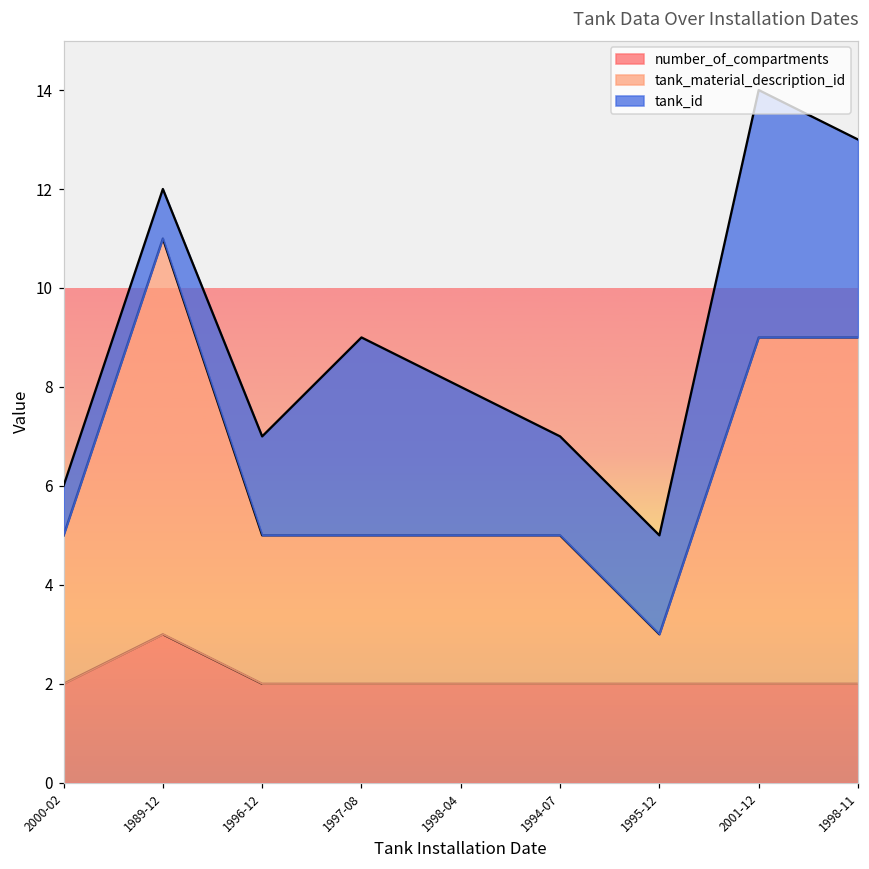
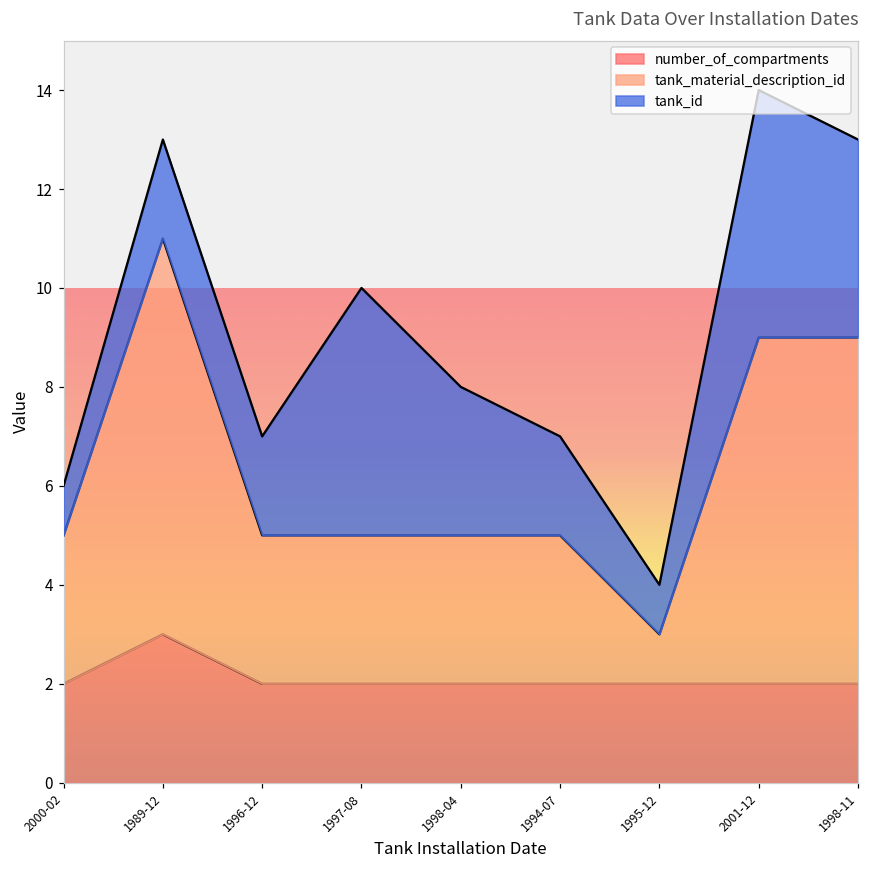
tank_id, 1989-12: 1 -> 2
tank_id, 1997-08: 4 -> 5
tank_id, 1995-12: 2 -> 1
